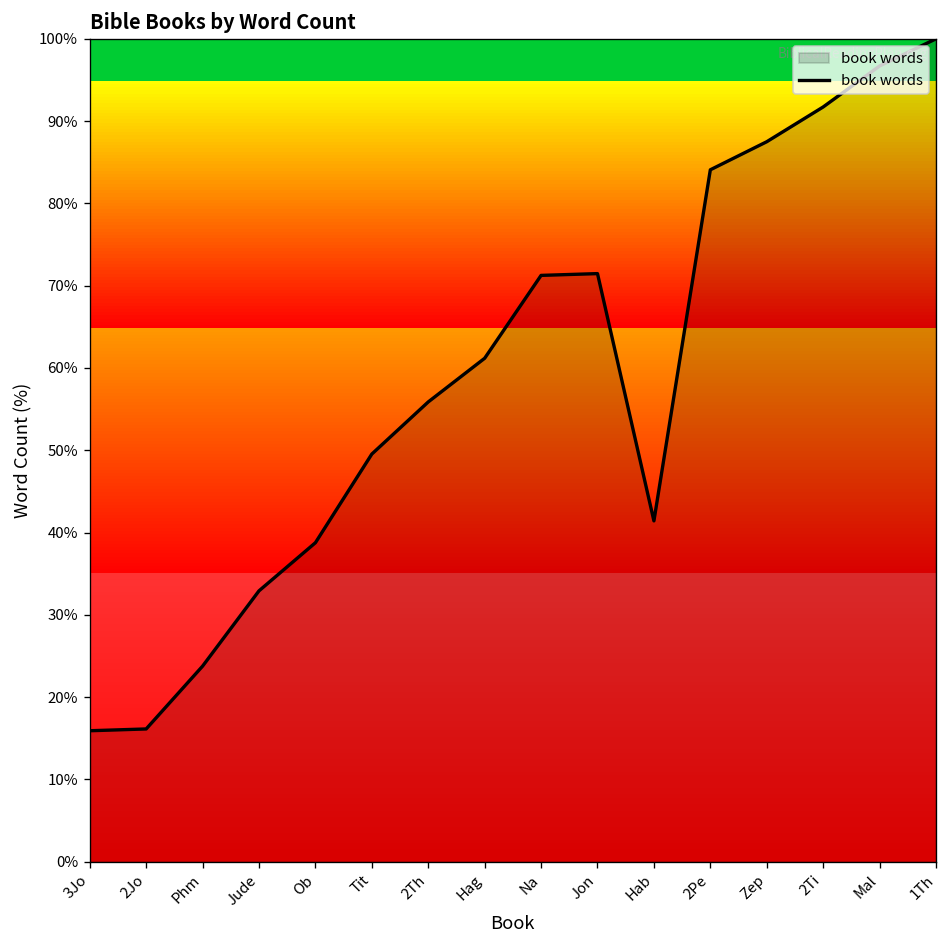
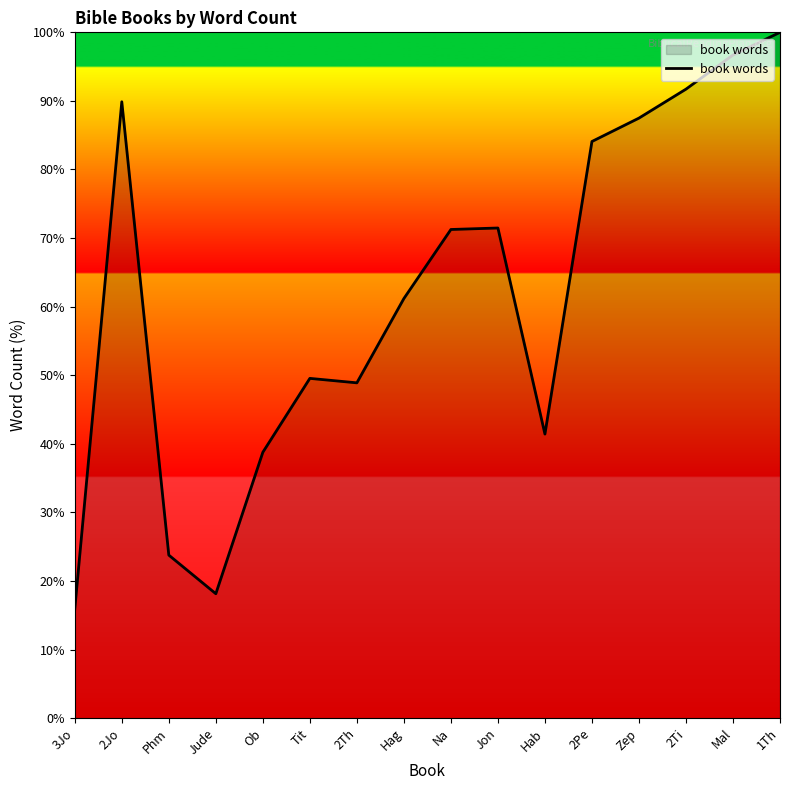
2Jo: 16% -> 90%
Jude: 33% -> 18%
2Th: 56% -> 49%
